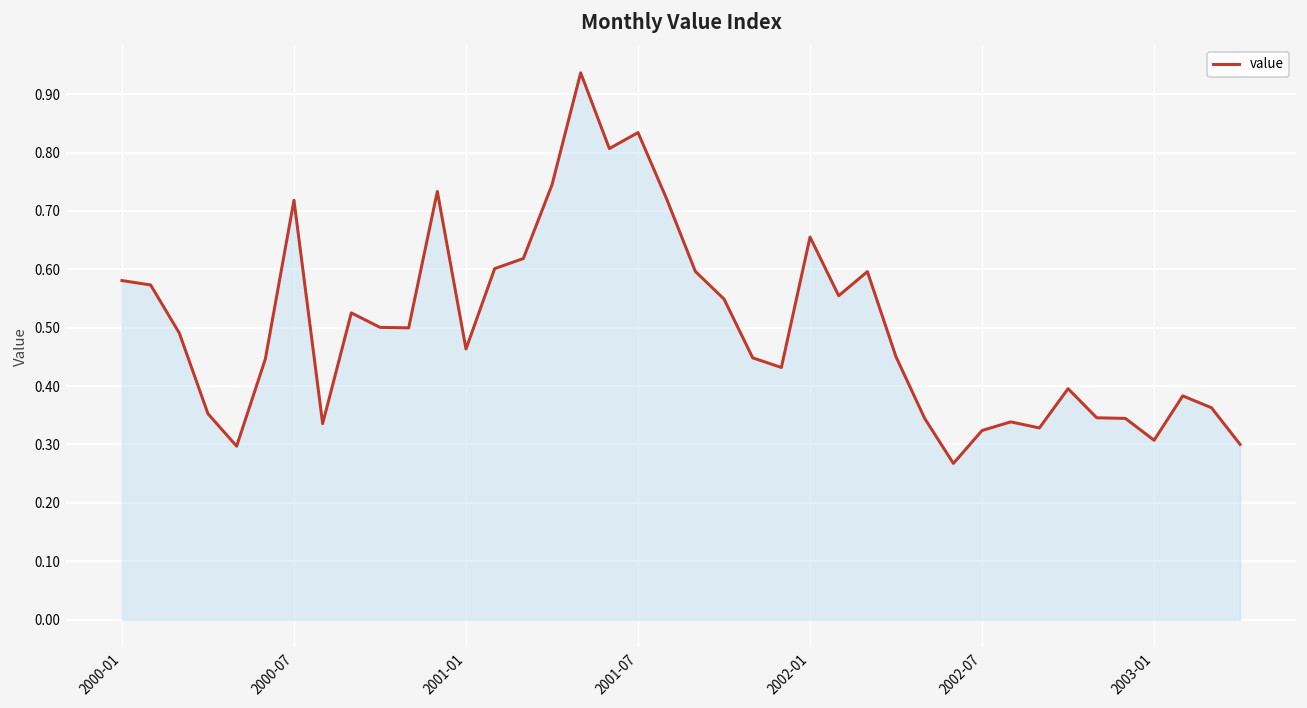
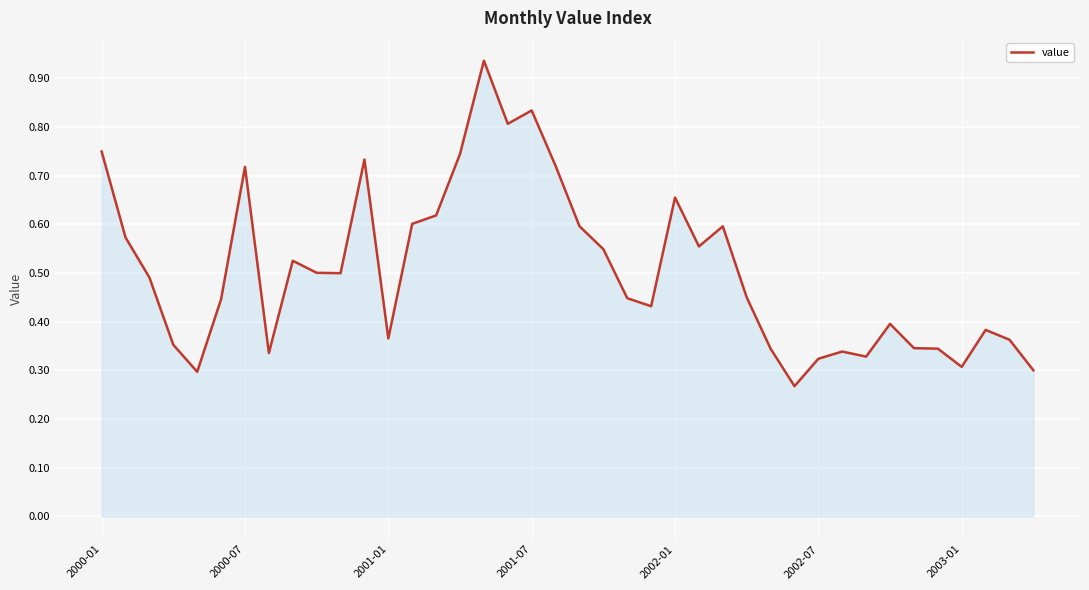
2000-01: 0.58 -> 0.75
2001-01: 0.46 -> 0.37
